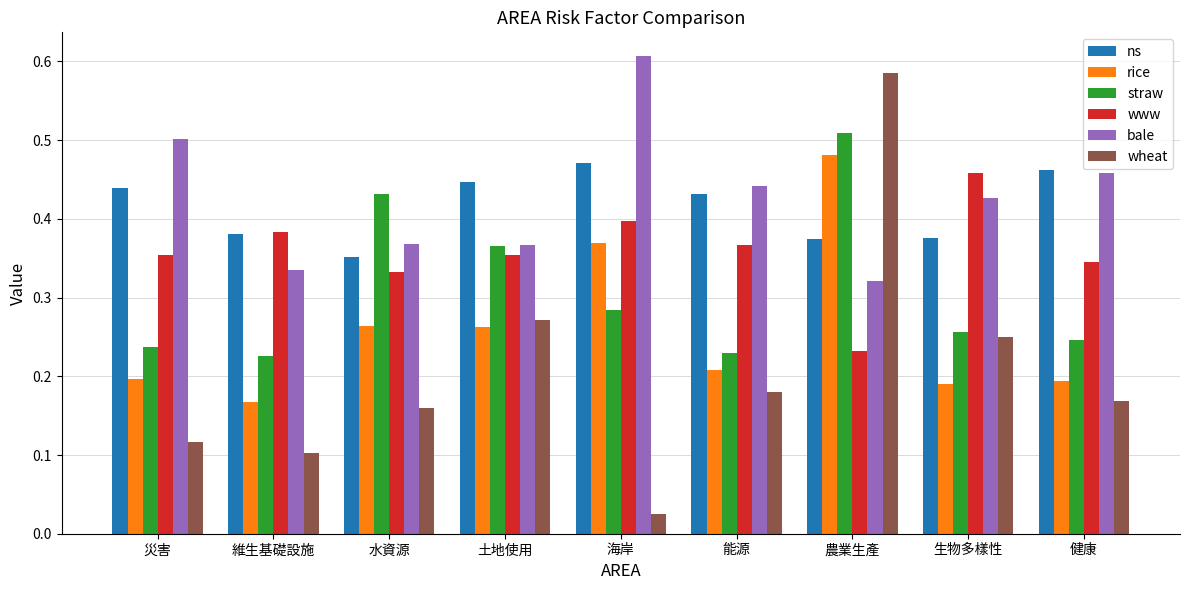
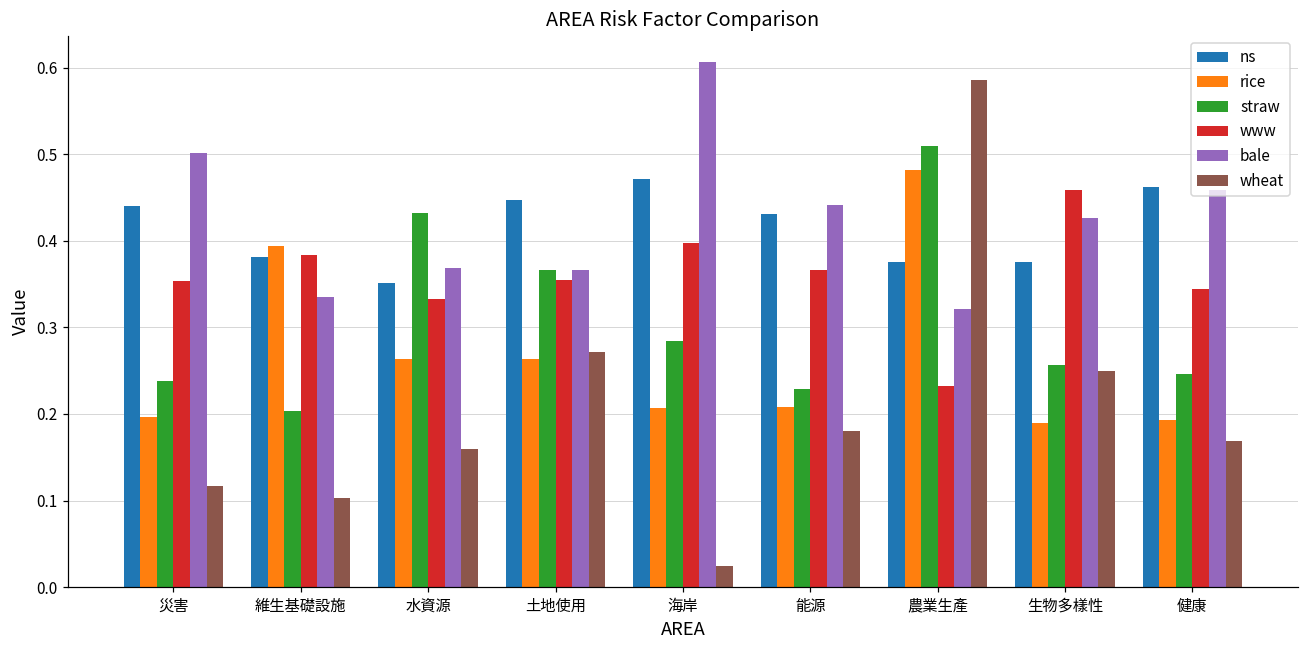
rice, 維生基礎設施: 0.17 -> 0.39
straw, 維生基礎設施: 0.23 -> 0.20
rice, 海岸: 0.37 -> 0.21
